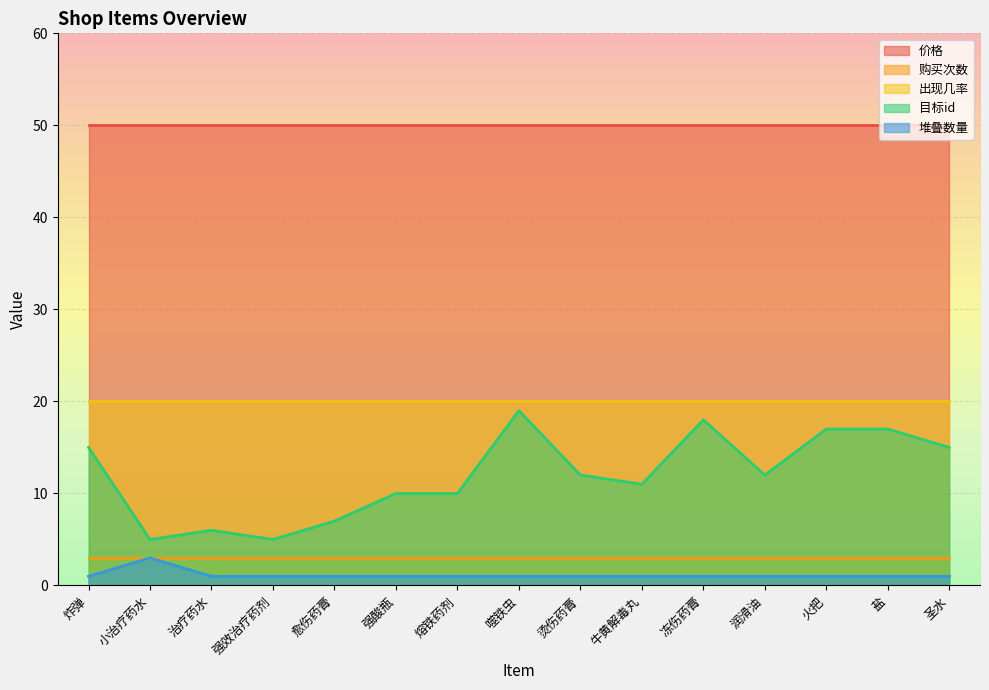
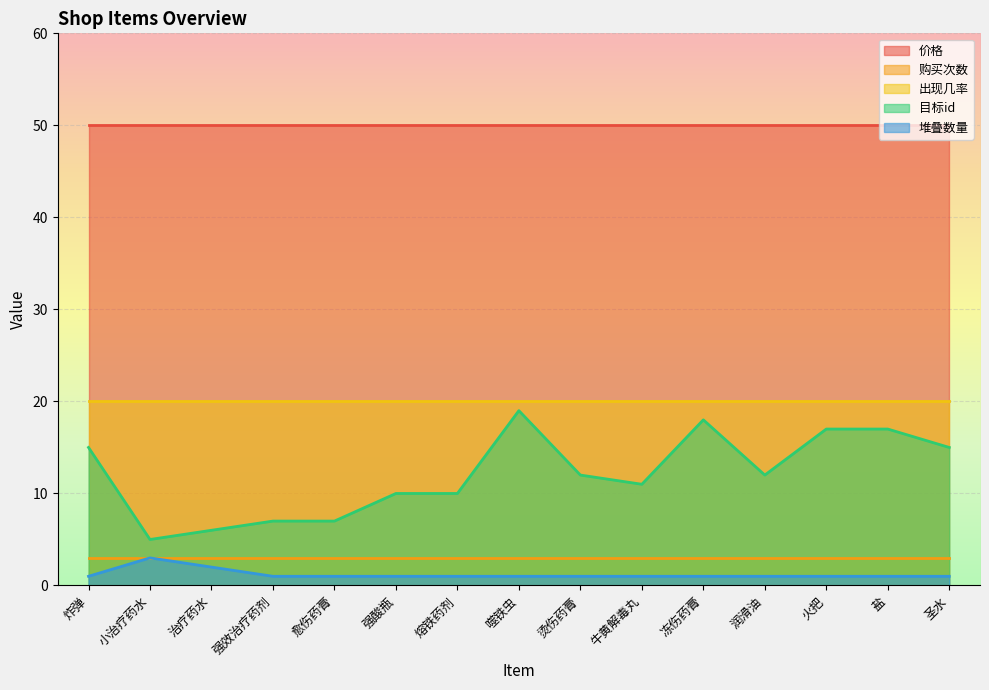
堆叠数量, 治疗药水: 1 -> 2
目标id, 强效治疗药剂: 5 -> 7
